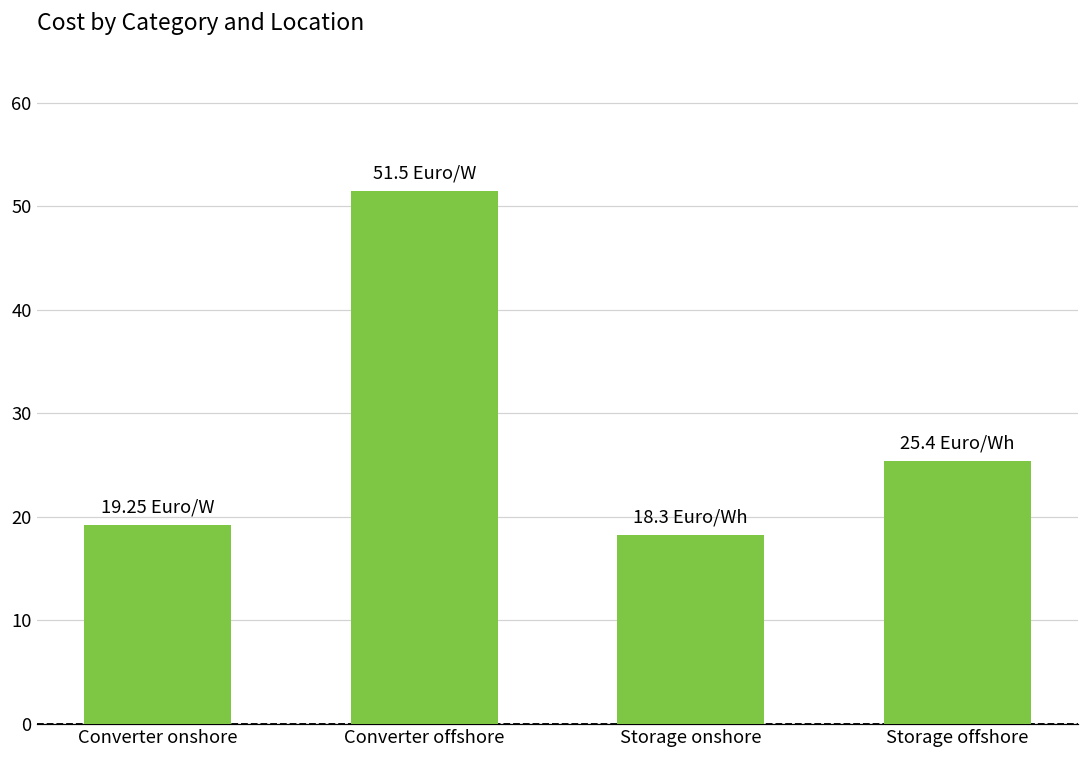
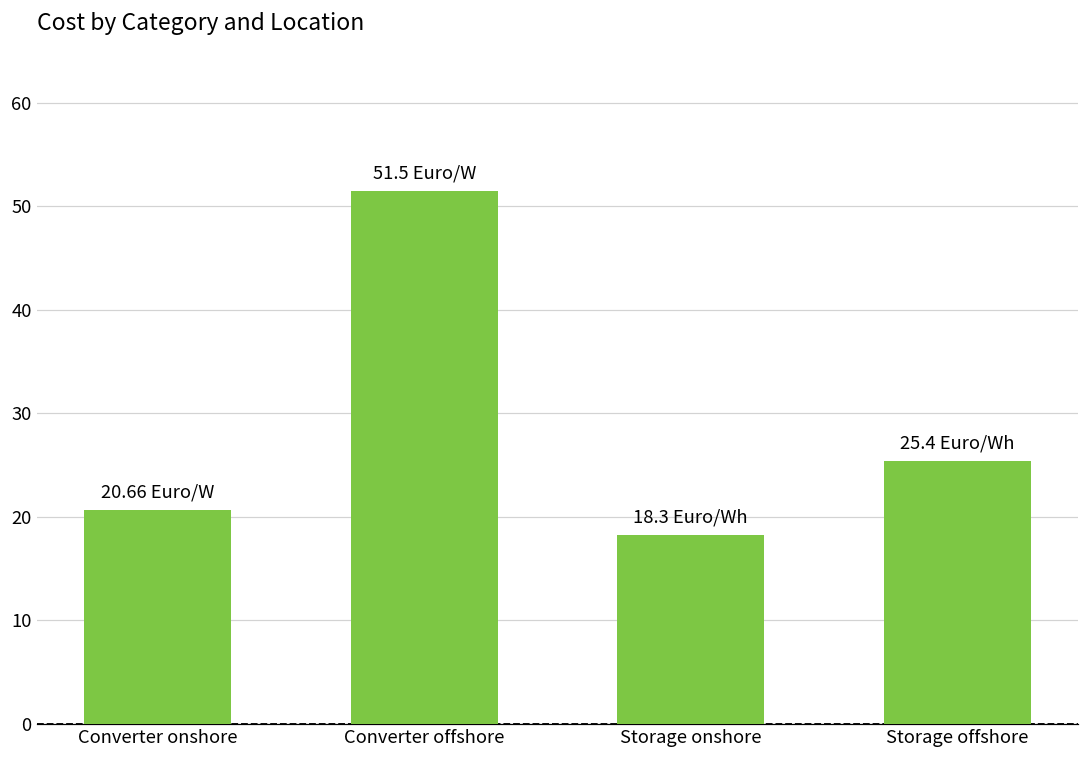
Converter onshore: 19.25 -> 20.66
